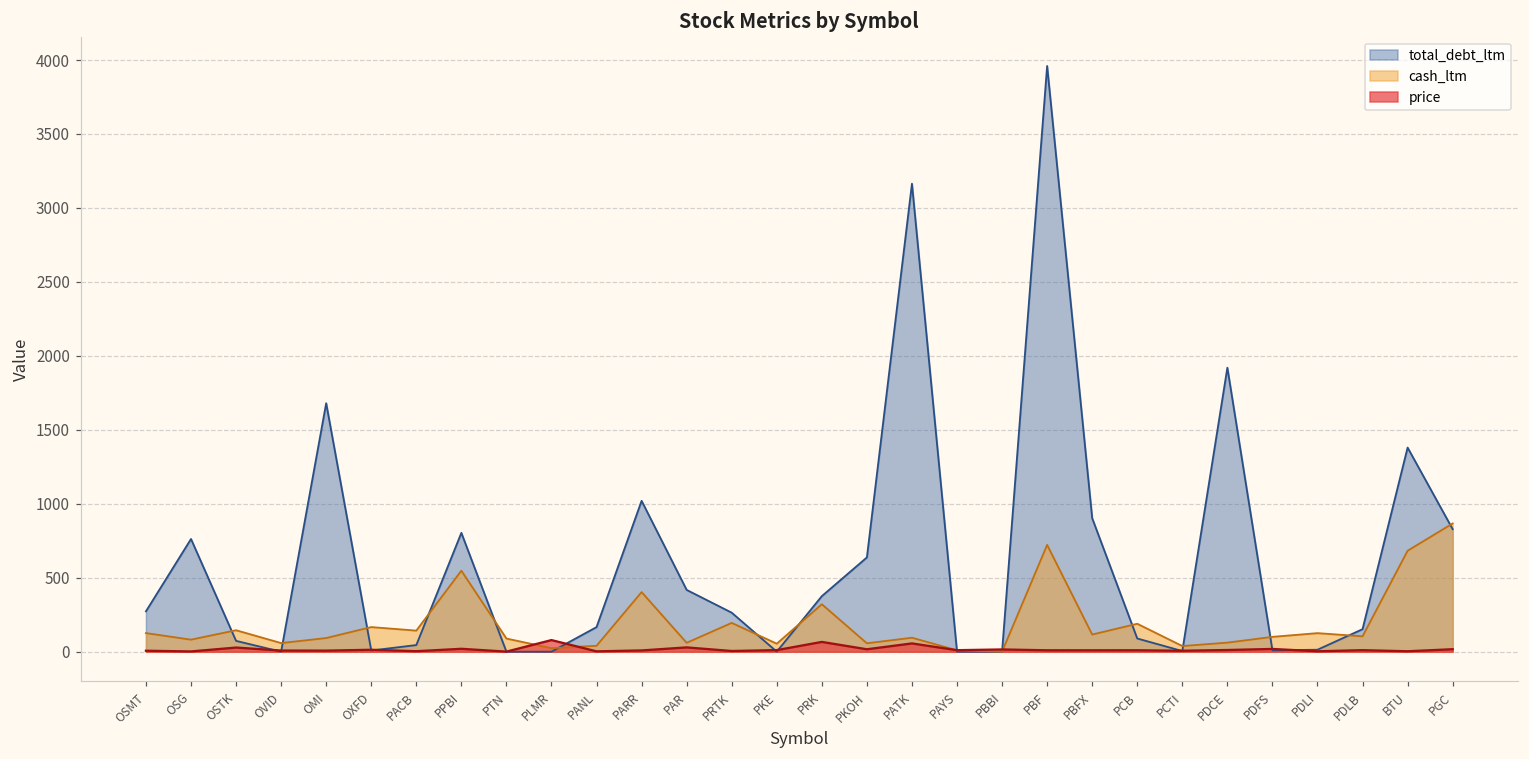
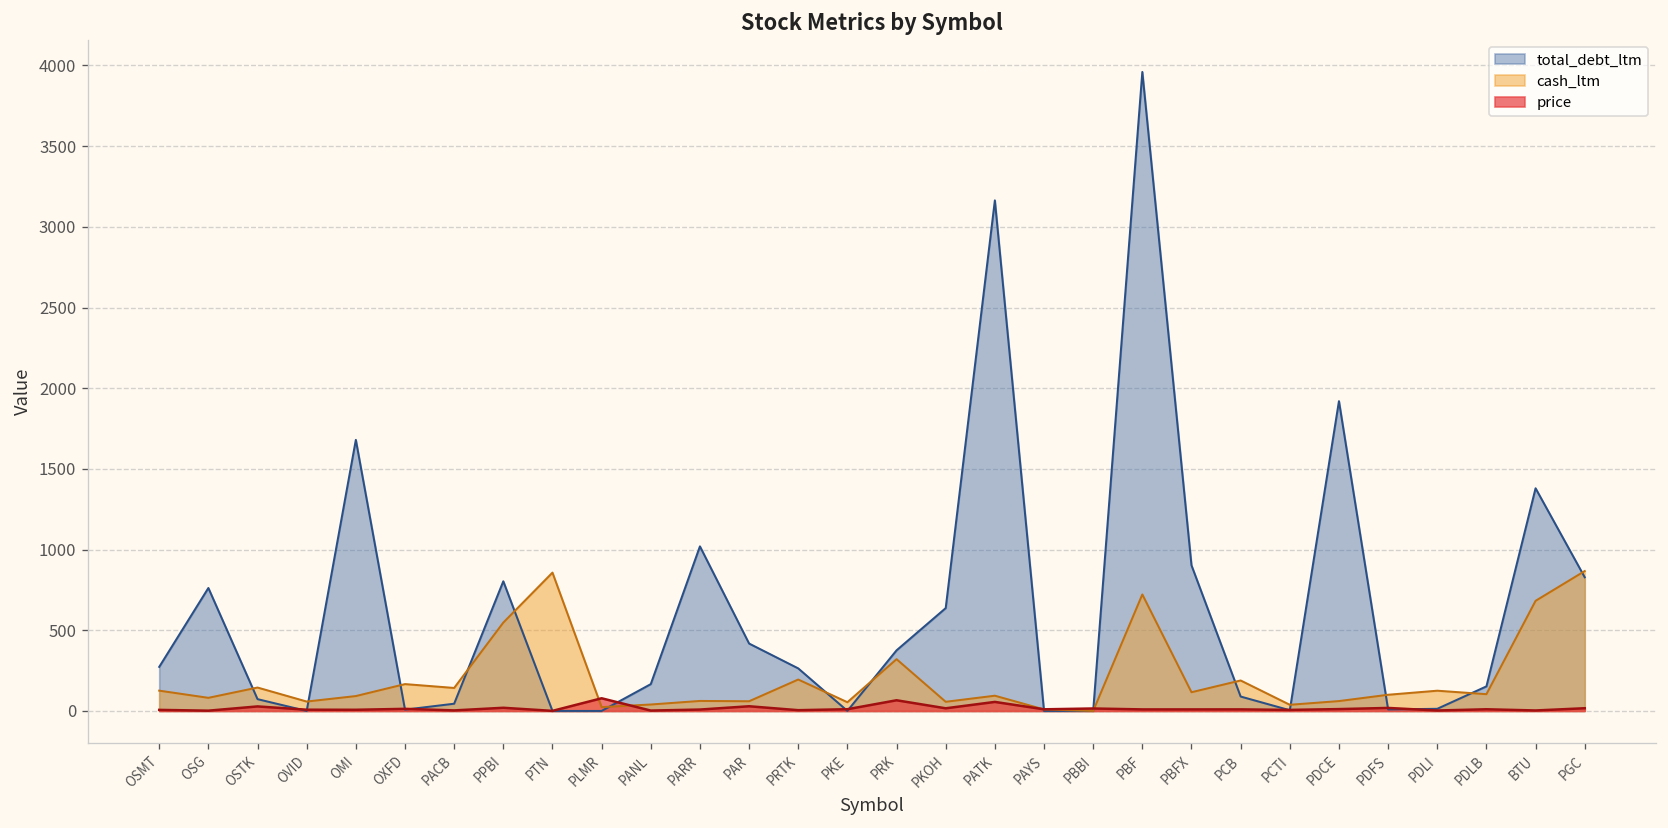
cash_ltm, PTN: 90 -> 860
cash_ltm, PARR: 400 -> 60
